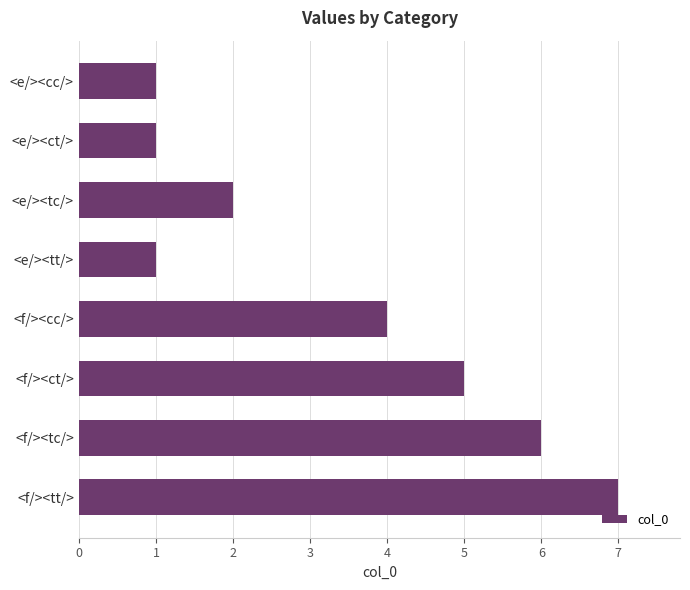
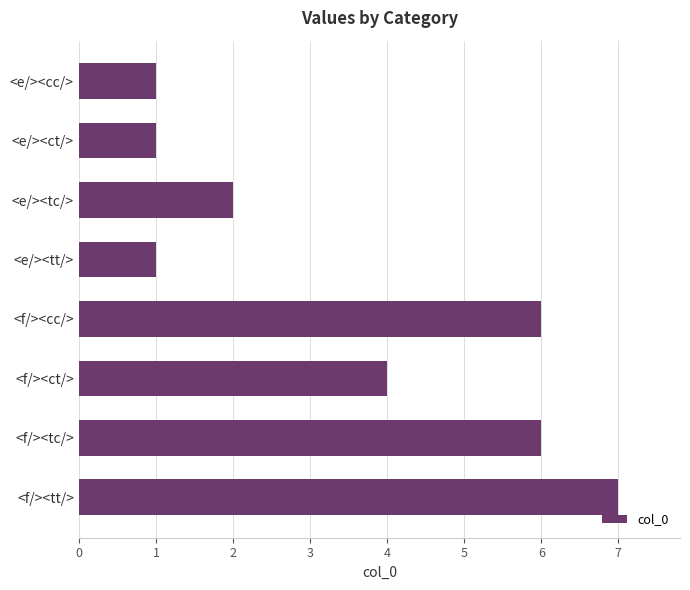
<f/><cc/>: 4 -> 6
<f/><ct/>: 5 -> 4
